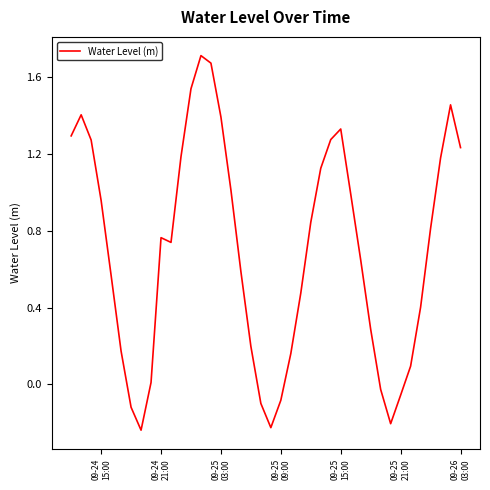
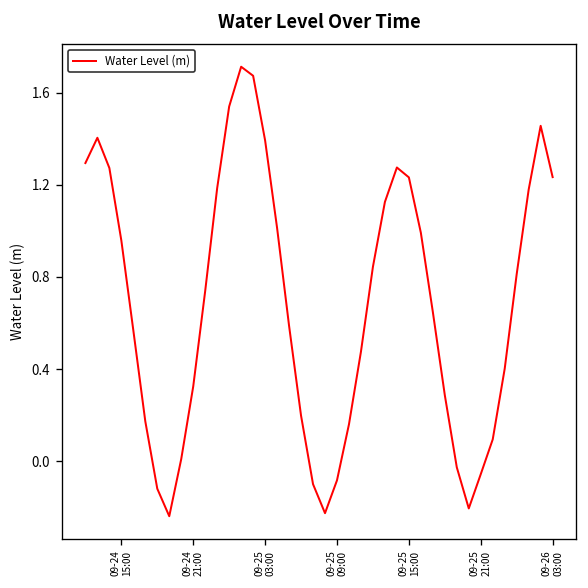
09-24 21:00: 0.76 -> 0.32
09-25 15:00: 1.33 -> 1.23
